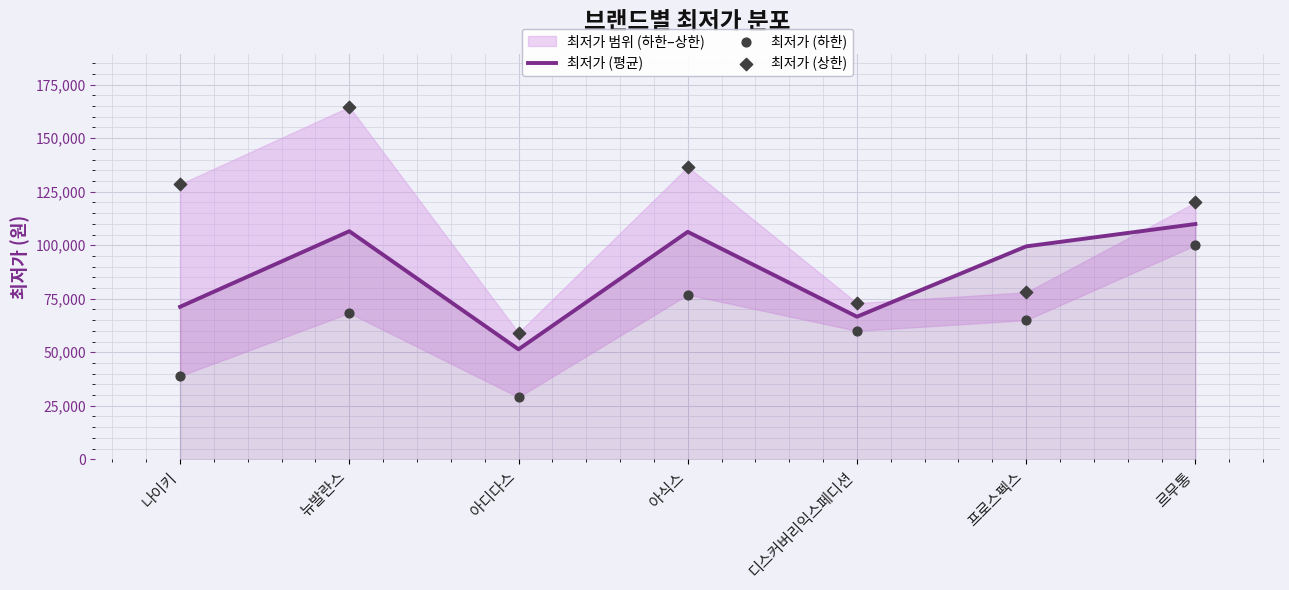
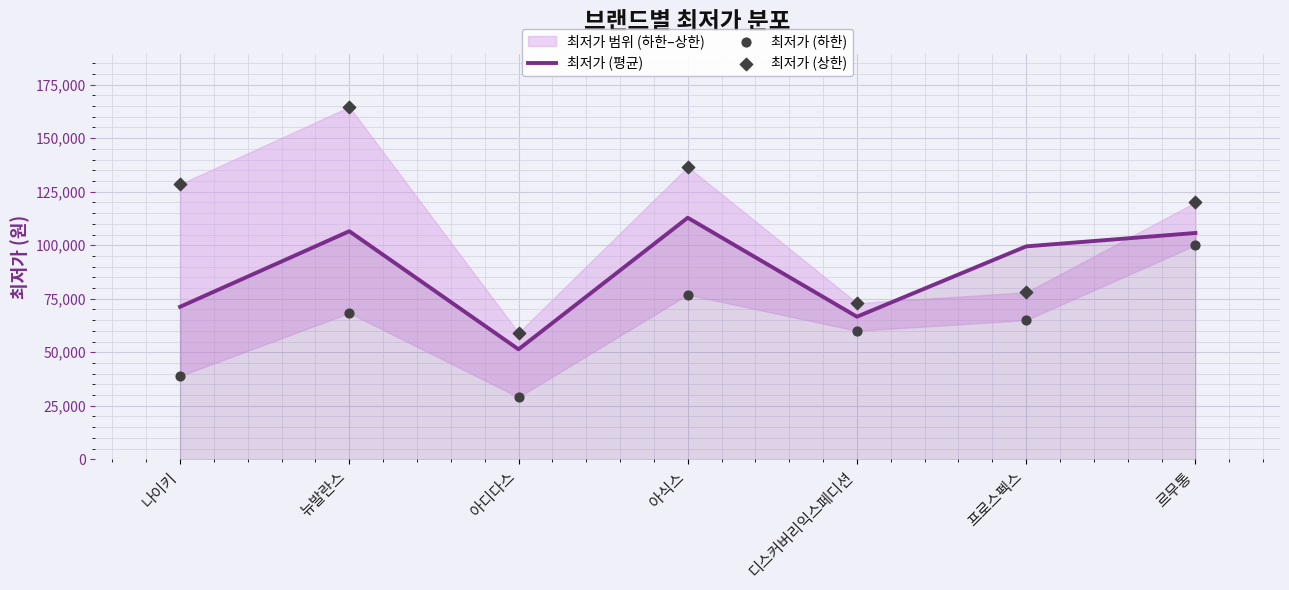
최저가 (평균), 아식스: 106,000 -> 113,000
최저가 (평균), 르무통: 110,000 -> 106,000
